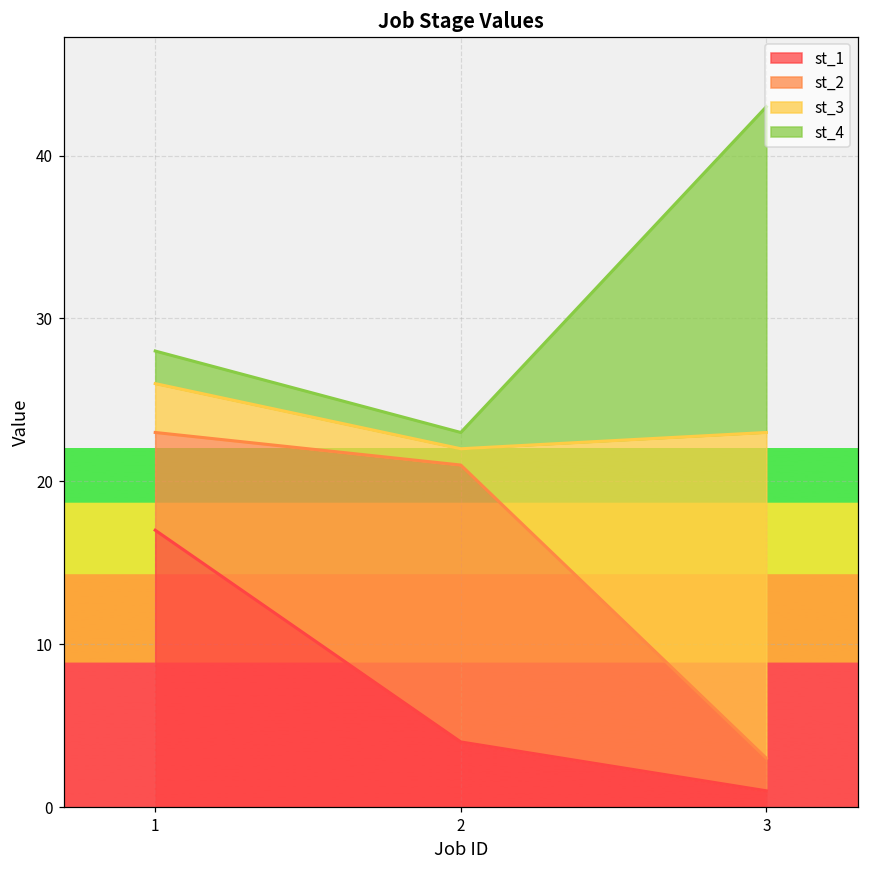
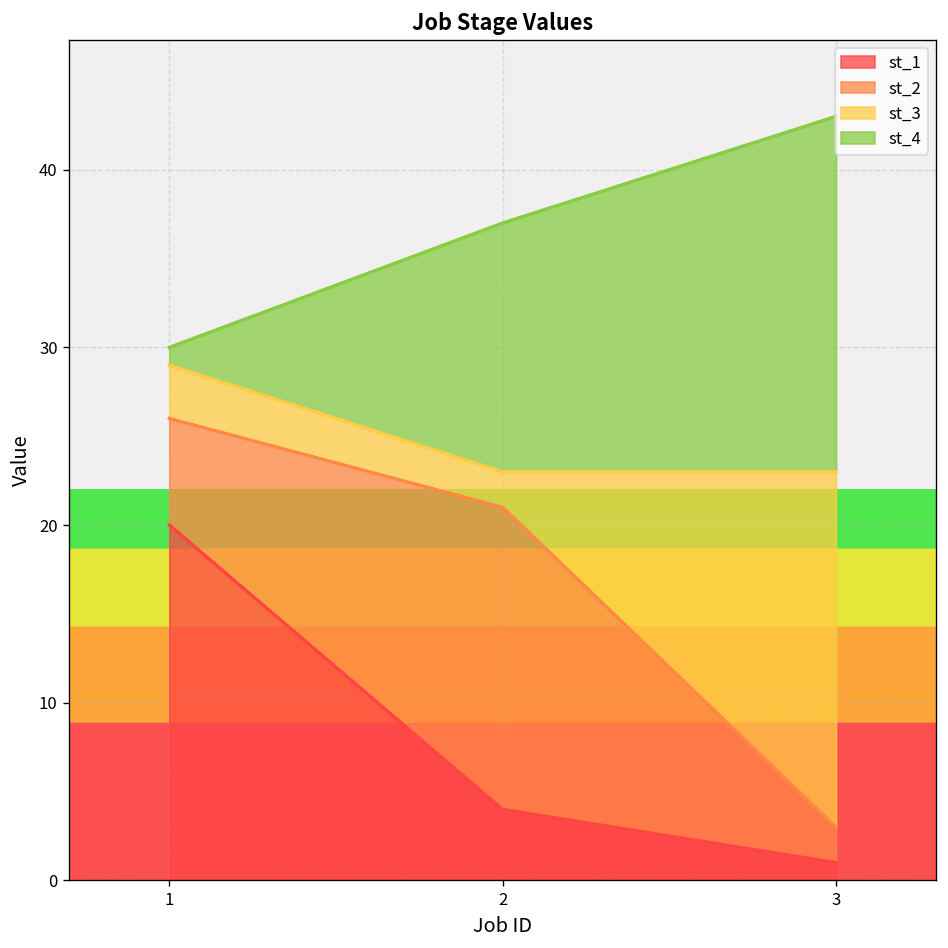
st_1, 1: 17 -> 20
st_4, 1: 2 -> 1
st_3, 2: 1 -> 2
st_4, 2: 1 -> 14
